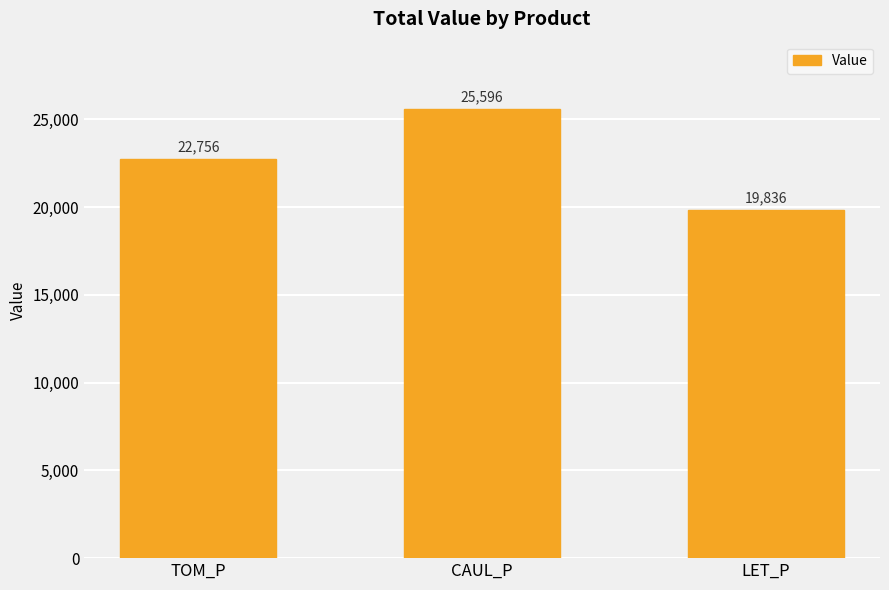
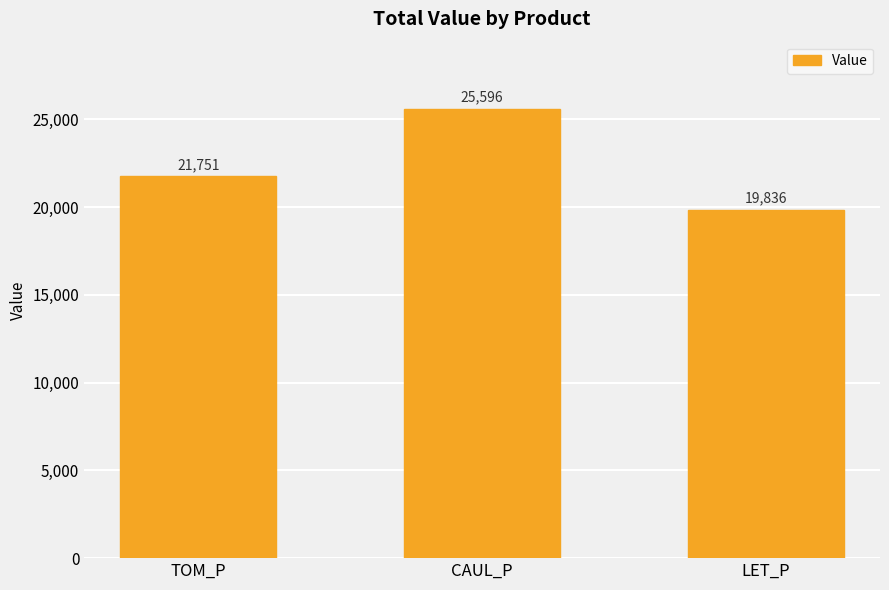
TOM_P: 22,756 -> 21,751
